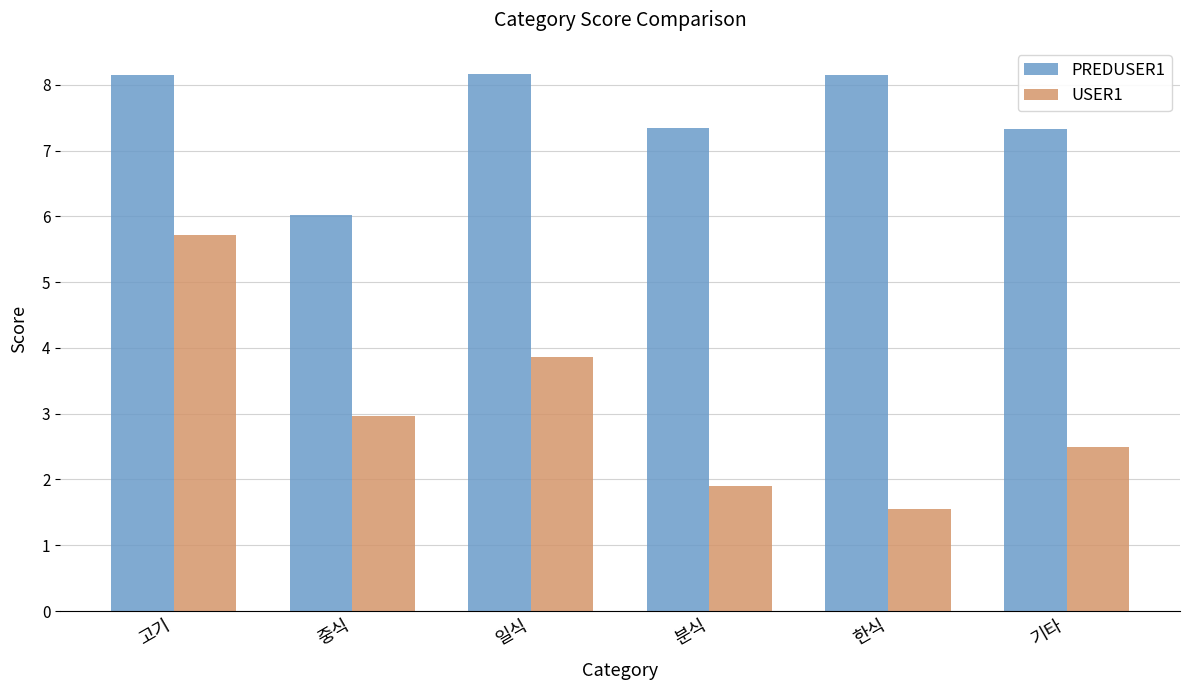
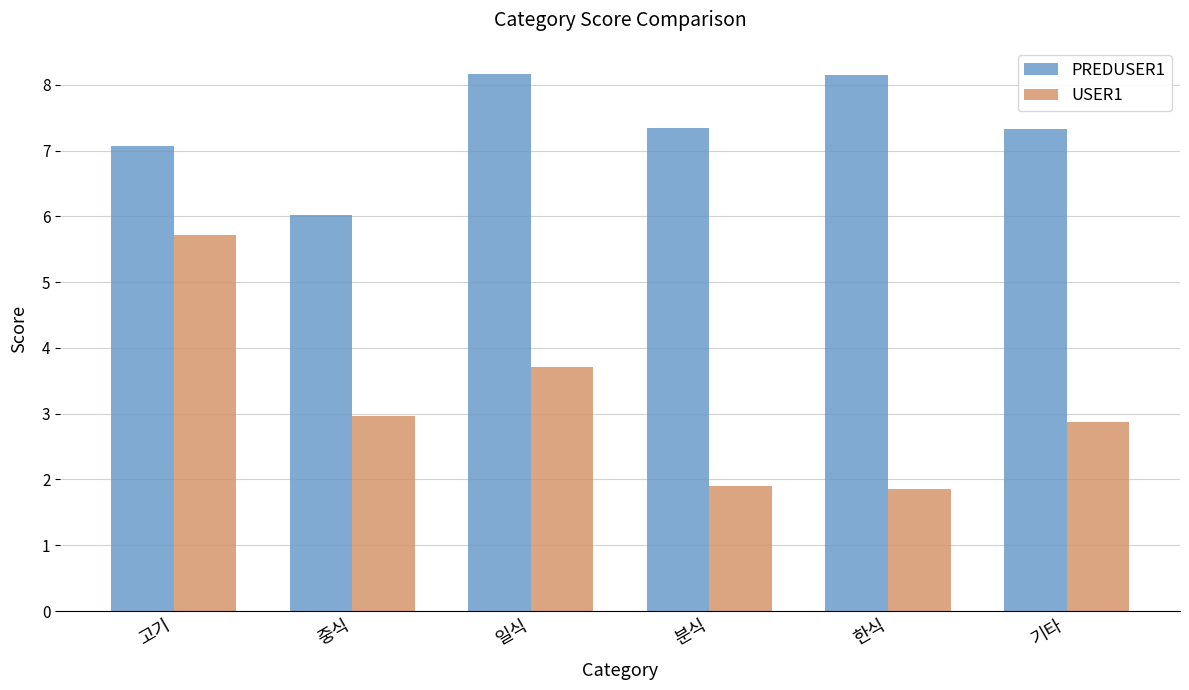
PREDUSER1, 고기: 8.1 -> 7.1
USER1, 일식: 3.9 -> 3.7
USER1, 한식: 1.6 -> 1.9
USER1, 기타: 2.5 -> 2.9
